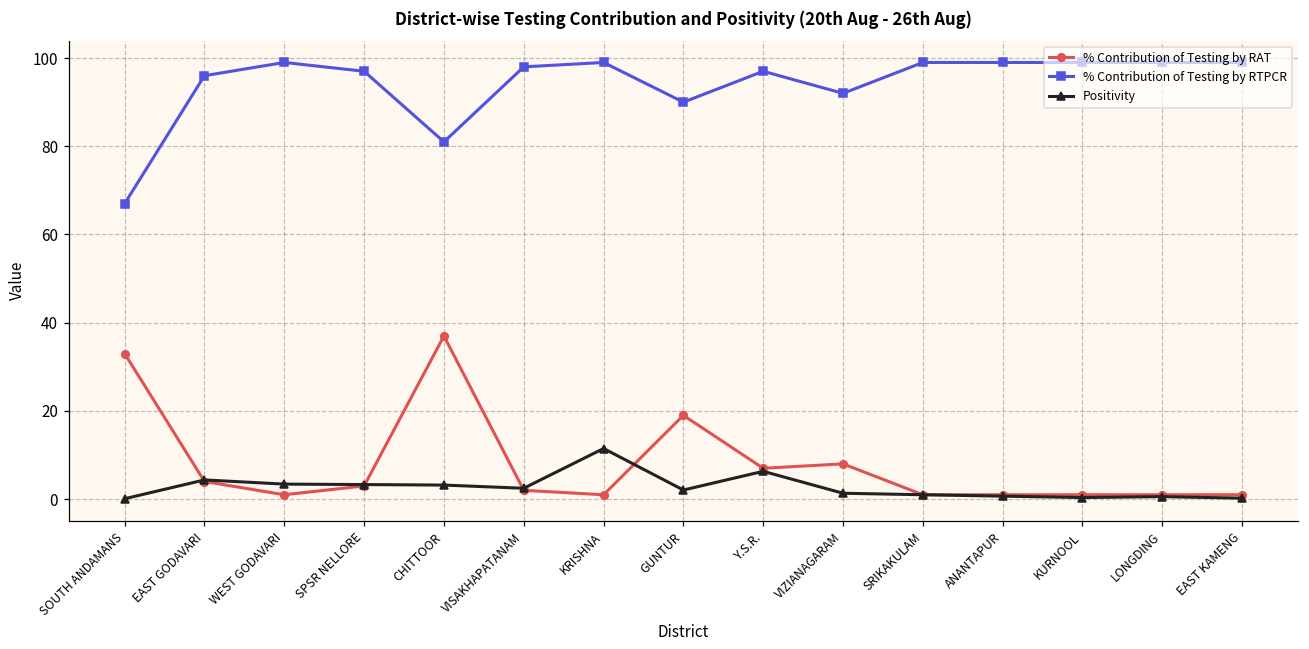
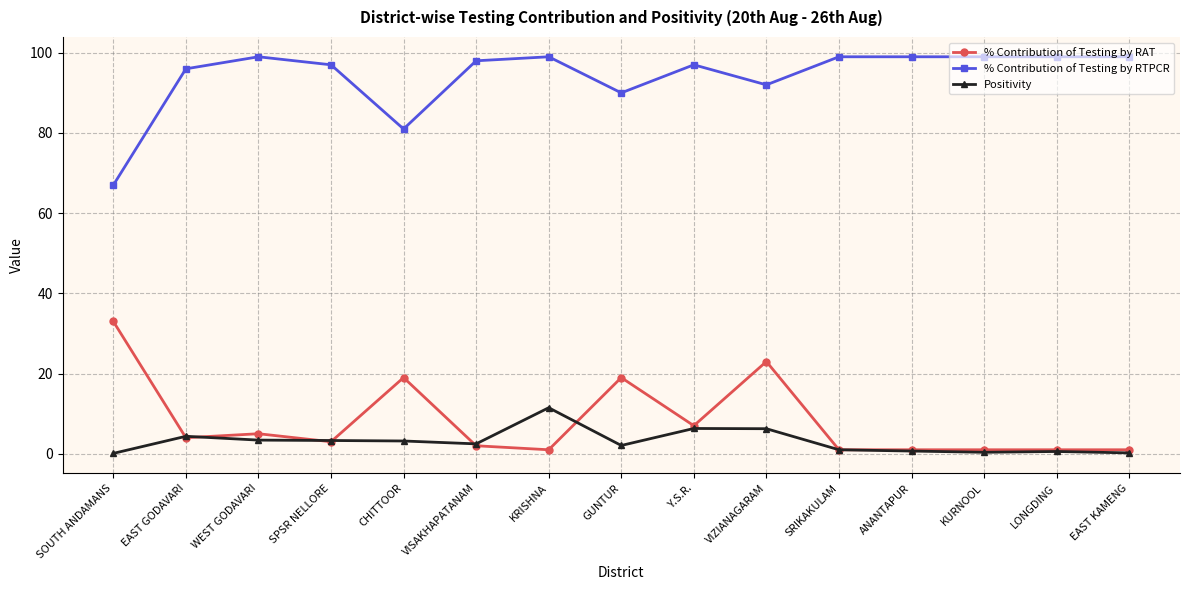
% Contribution of Testing by RAT, WEST GODAVARI: 1 -> 5
% Contribution of Testing by RAT, CHITTOOR: 37 -> 19
% Contribution of Testing by RAT, VIZIANAGARAM: 8 -> 23
Positivity, VIZIANAGARAM: 1 -> 6
